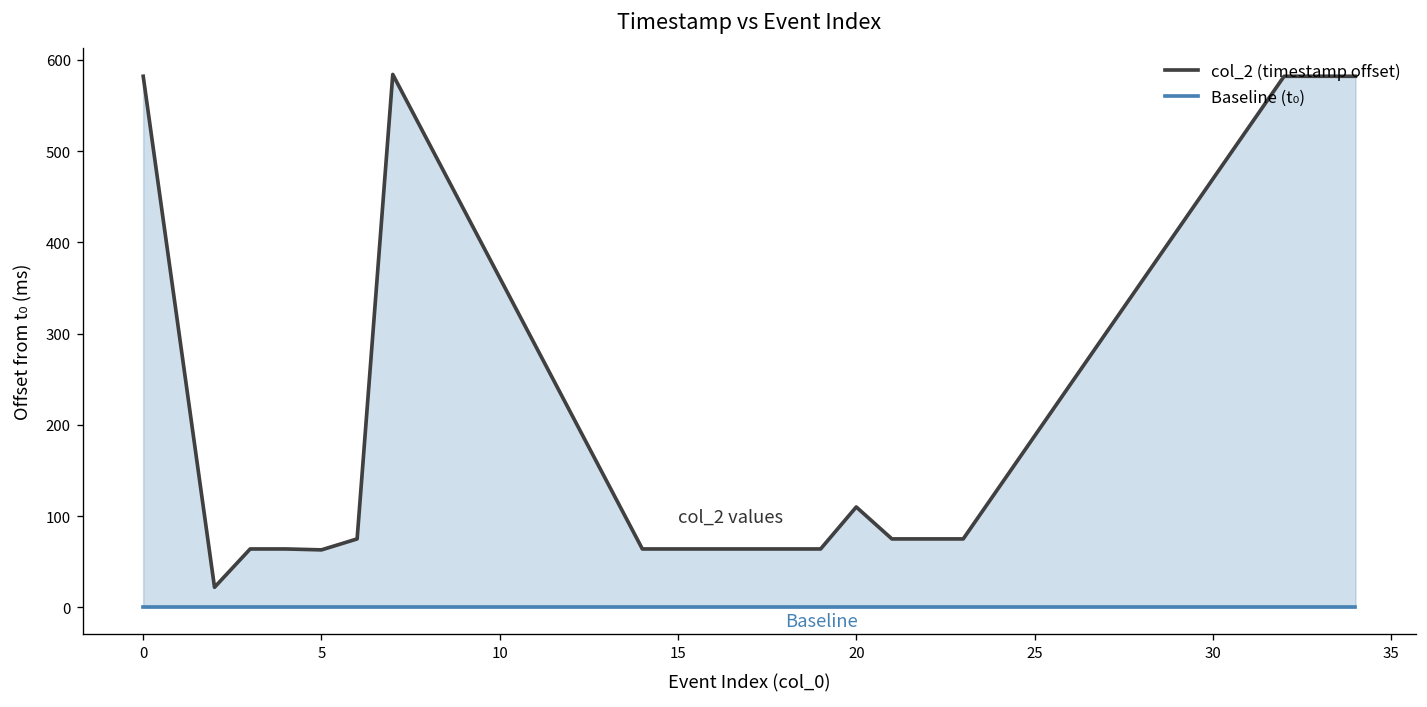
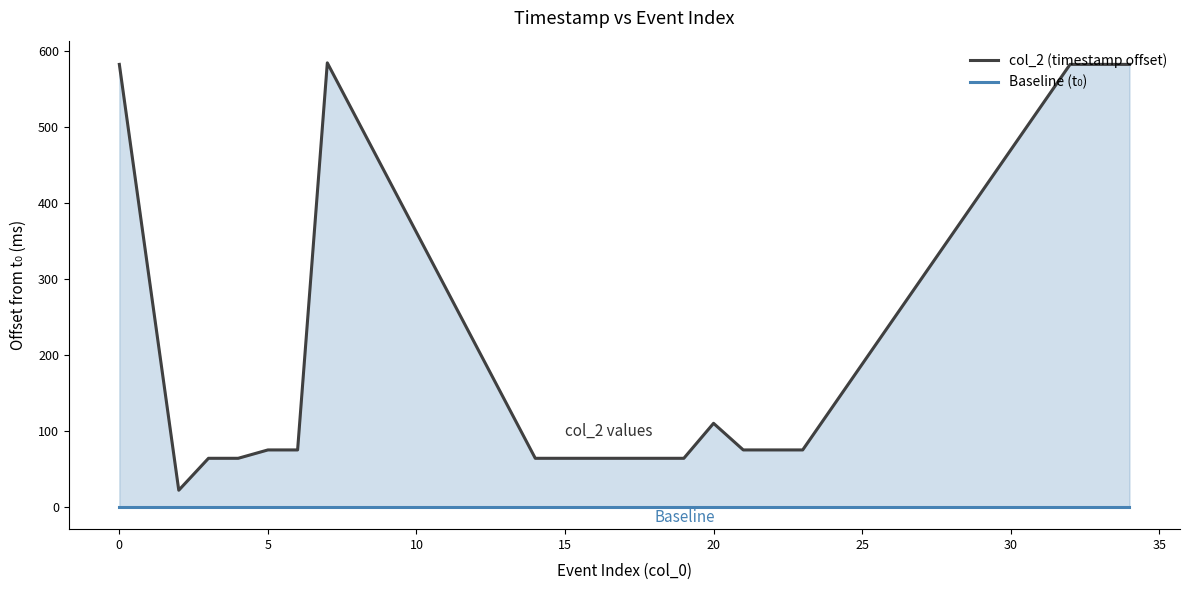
col_2 (timestamp offset), 5: 60 -> 80
